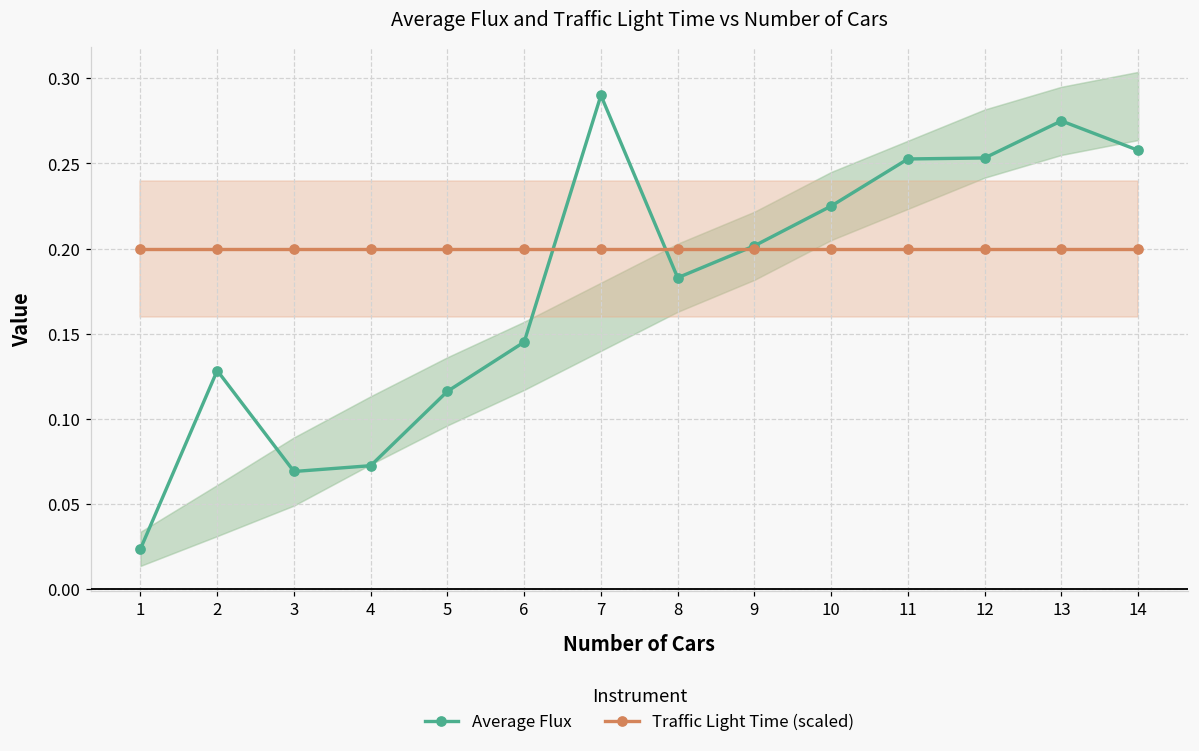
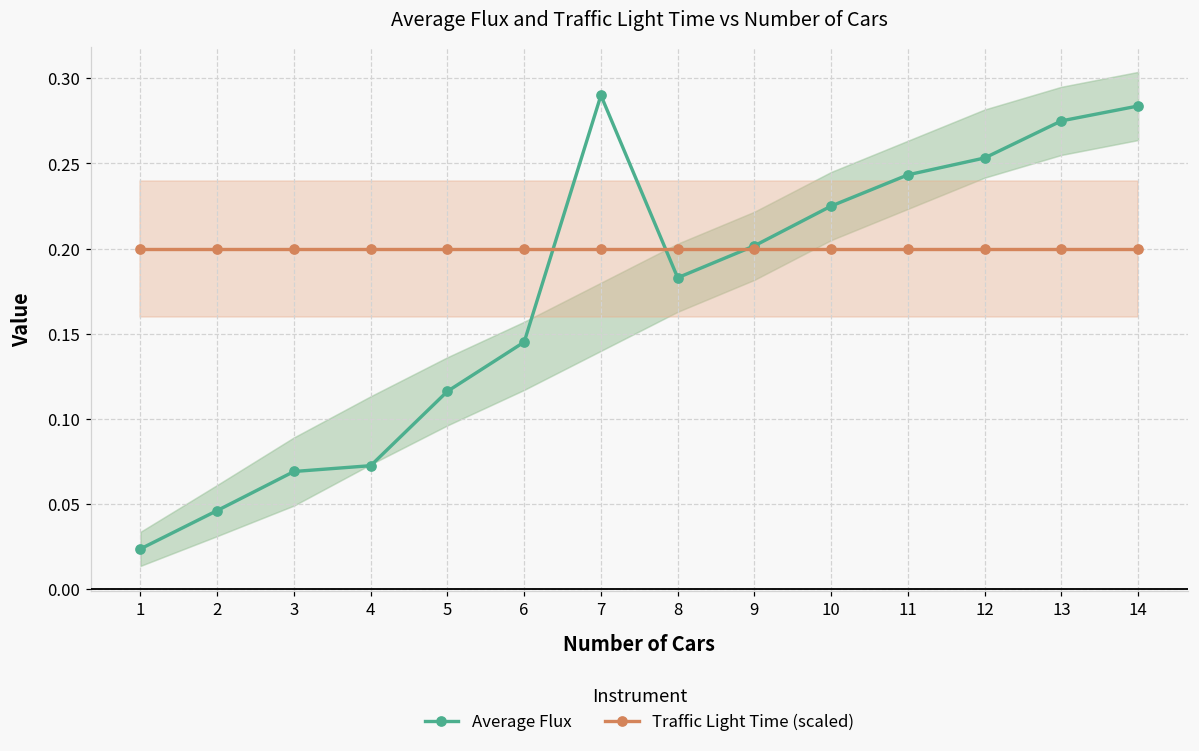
Average Flux, 2: 0.128 -> 0.046
Average Flux, 11: 0.253 -> 0.243
Average Flux, 14: 0.258 -> 0.284
